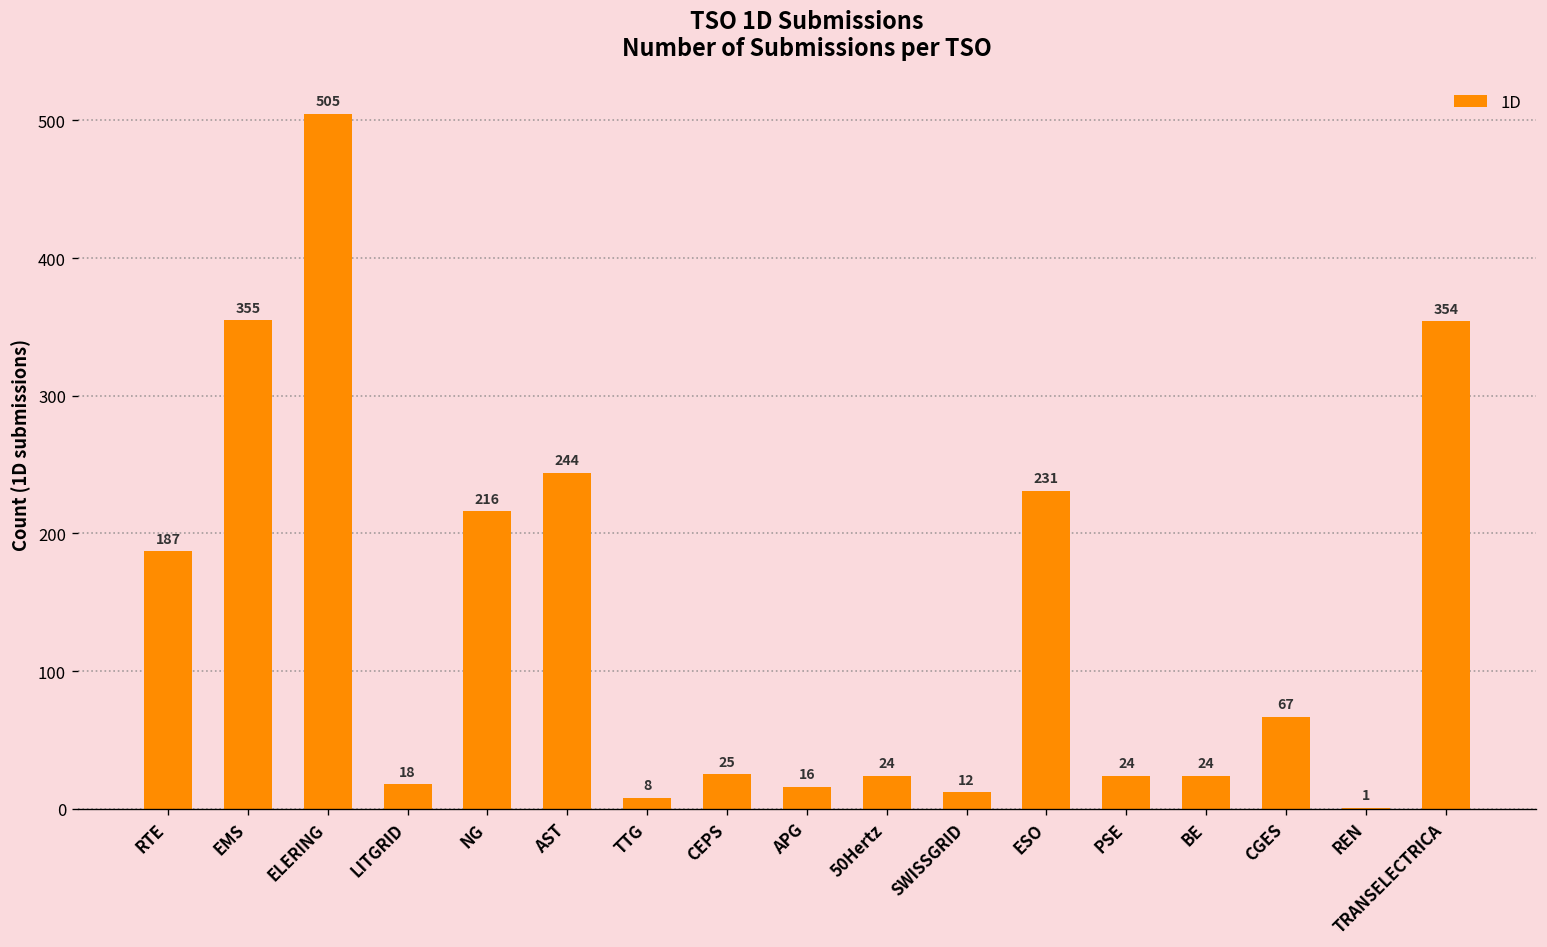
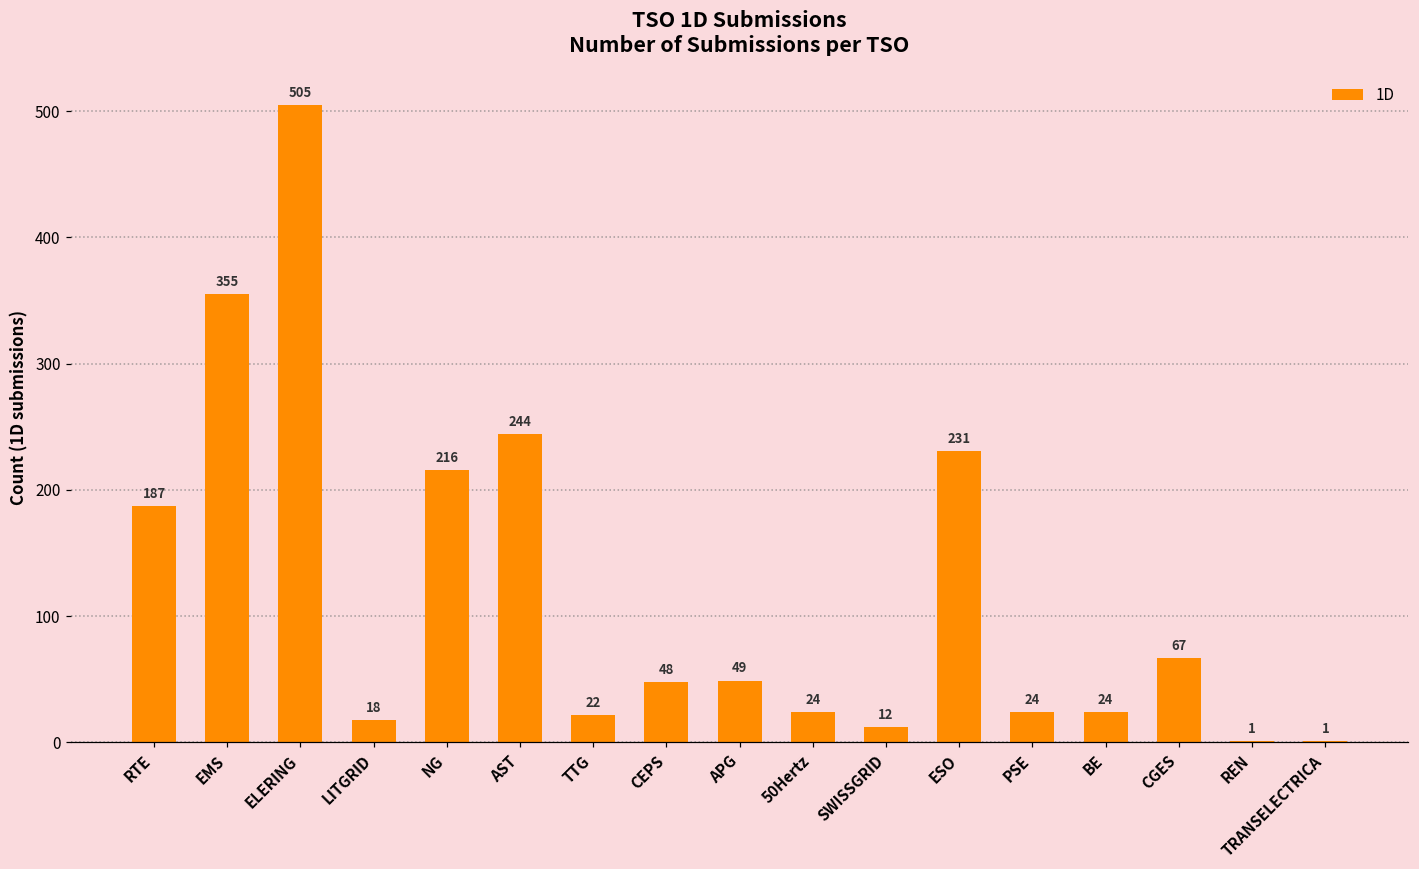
TTG: 8 -> 22
CEPS: 25 -> 48
APG: 16 -> 49
TRANSELECTRICA: 354 -> 1
